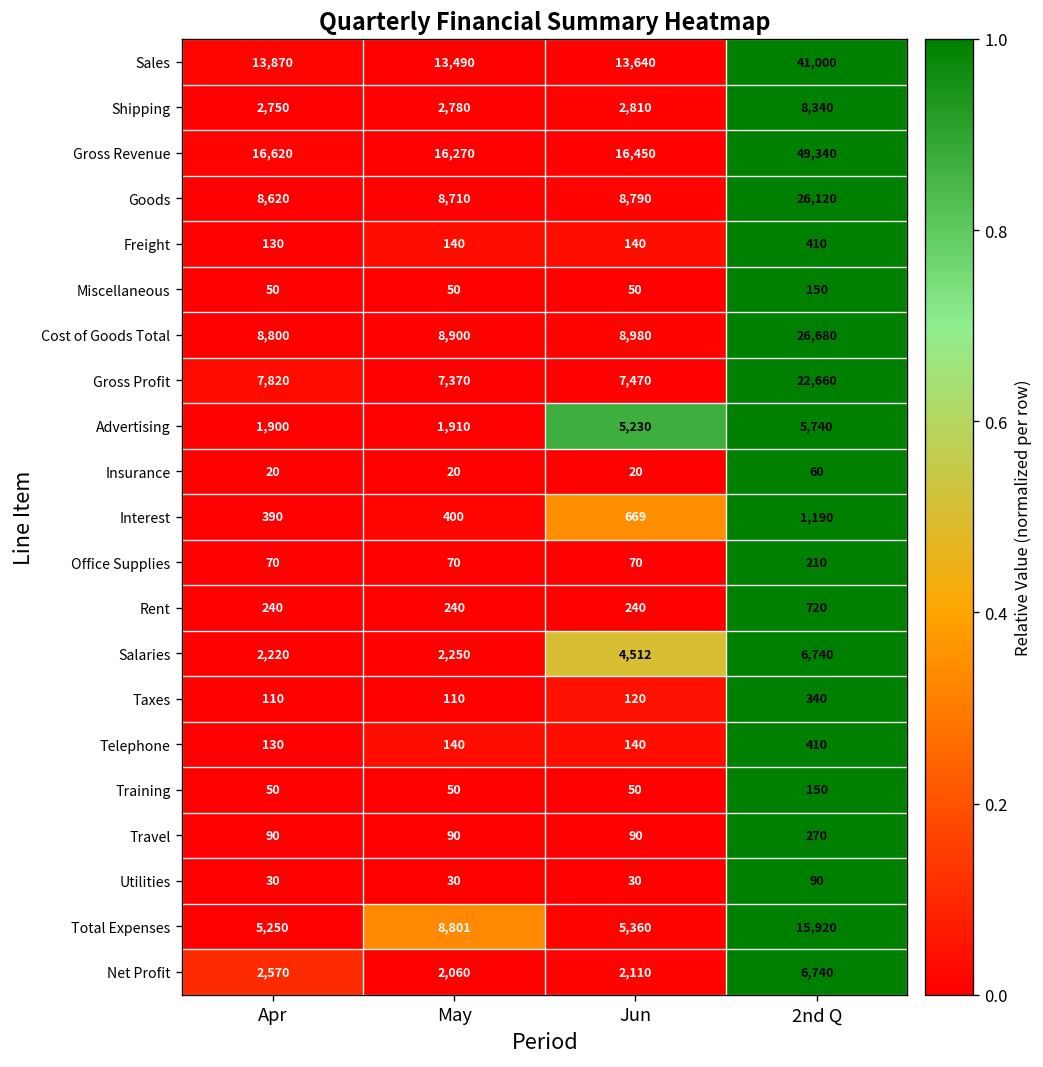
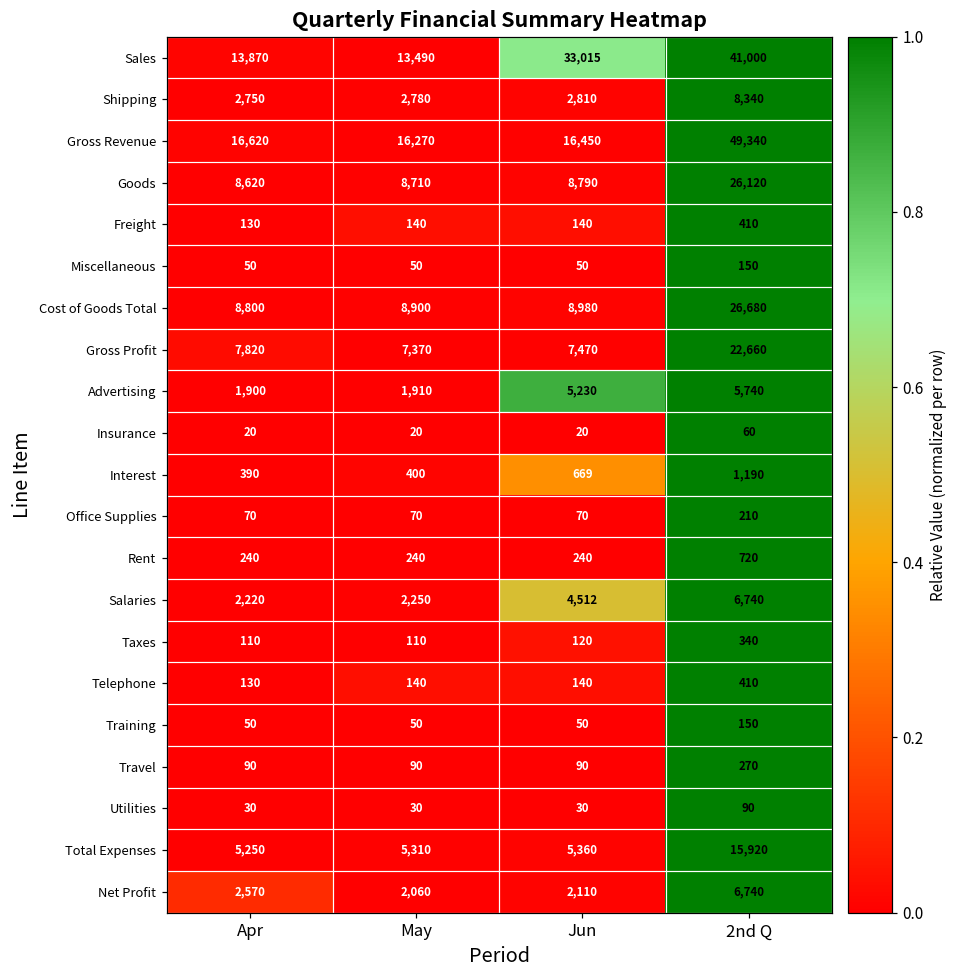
Sales, Jun: 13,640 -> 33,015
Total Expenses, May: 8,801 -> 5,310
